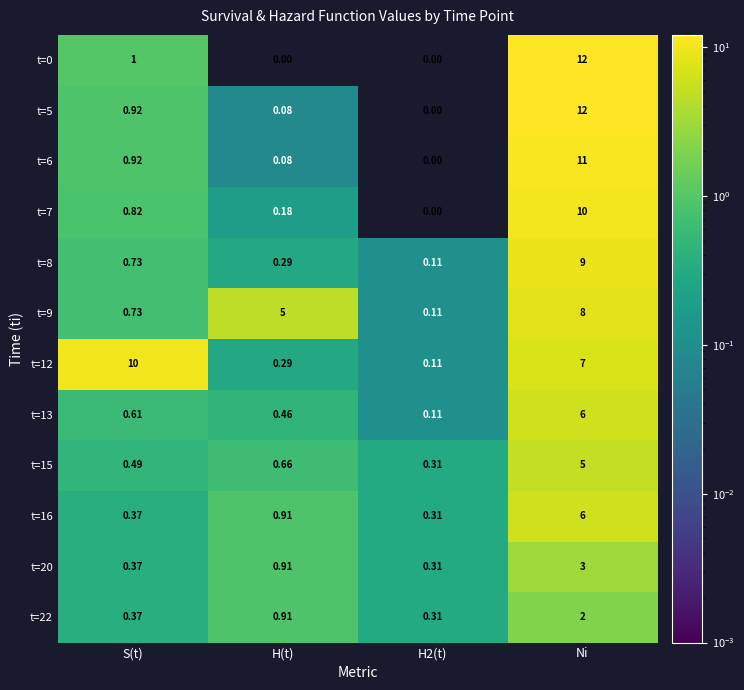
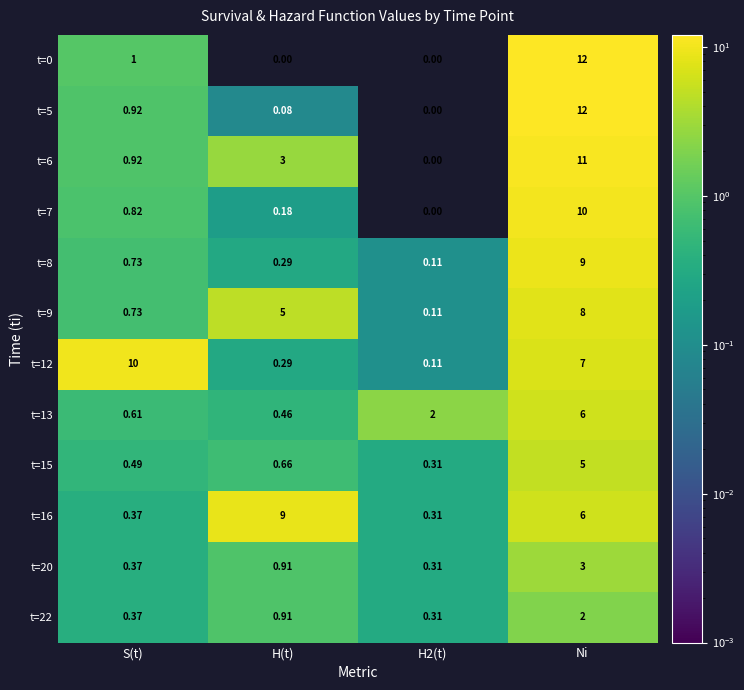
t=6, H(t): 0.08 -> 3
t=13, H2(t): 0.11 -> 2
t=16, H(t): 0.91 -> 9
